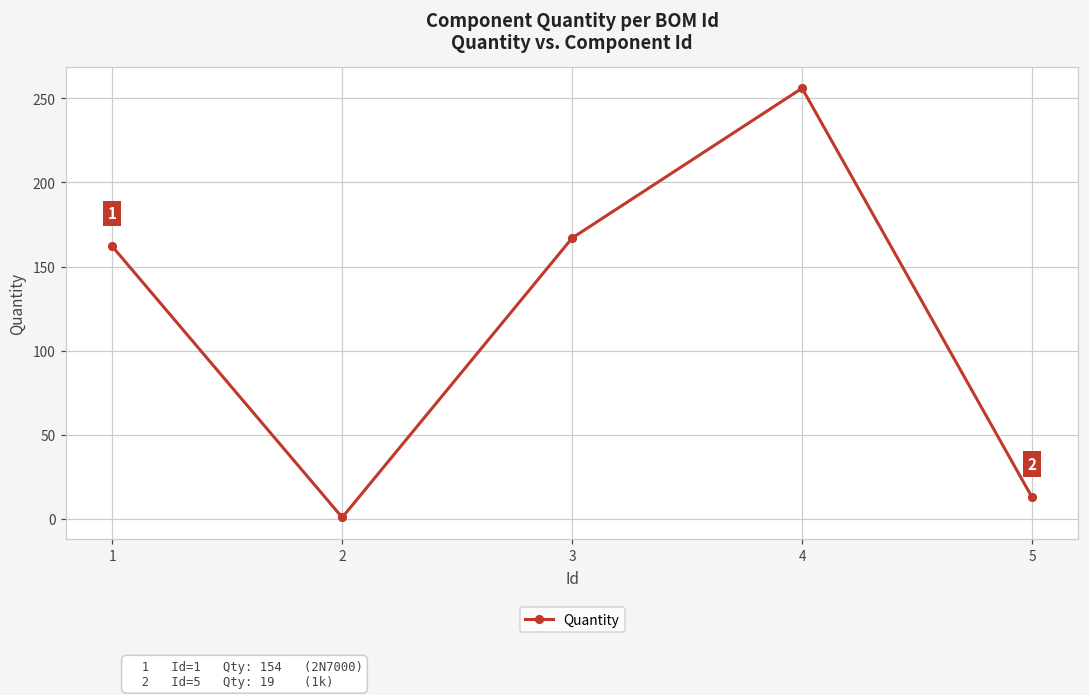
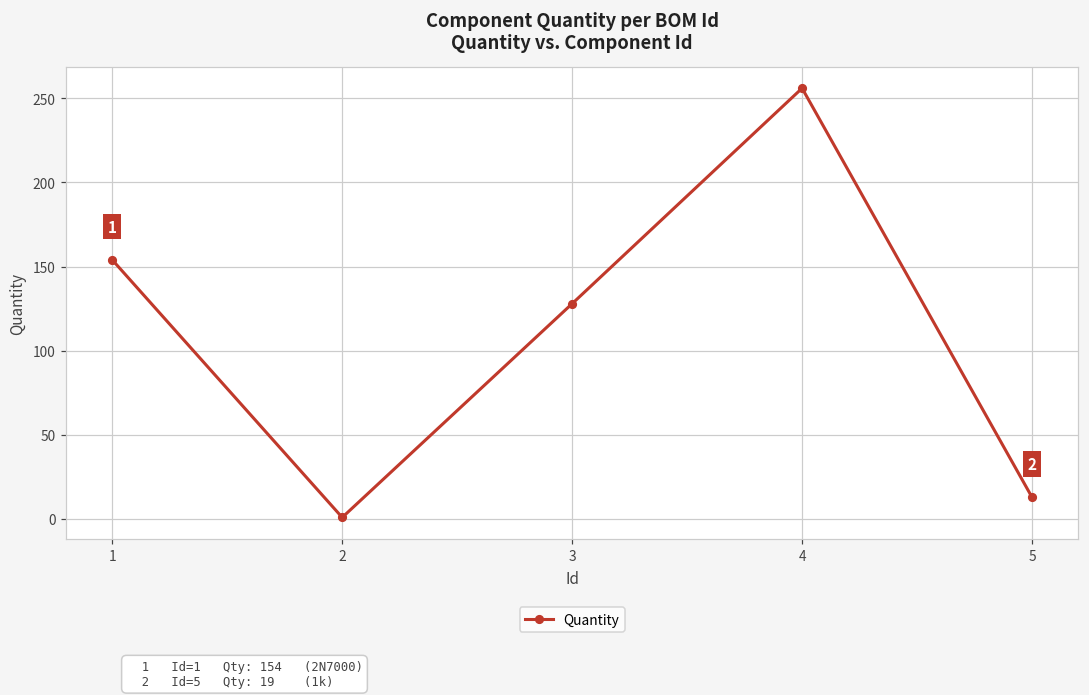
1: 162 -> 154
3: 167 -> 128
